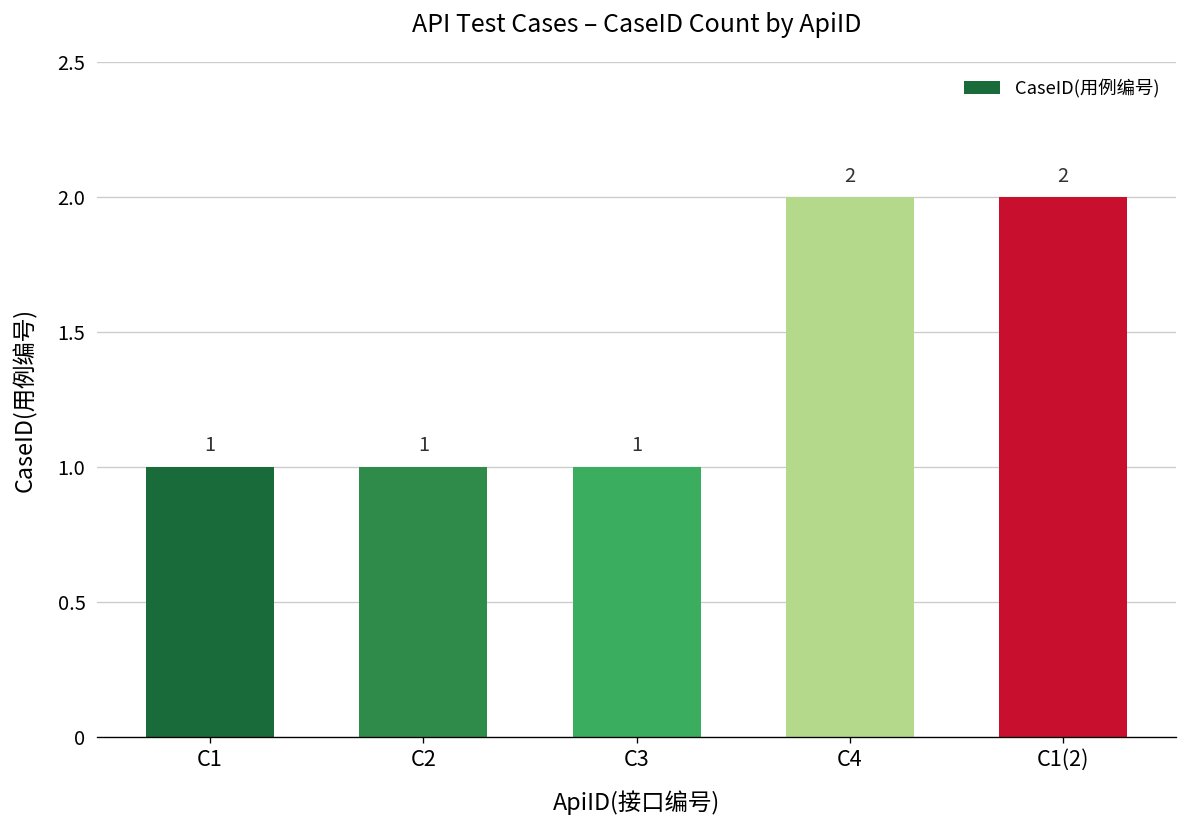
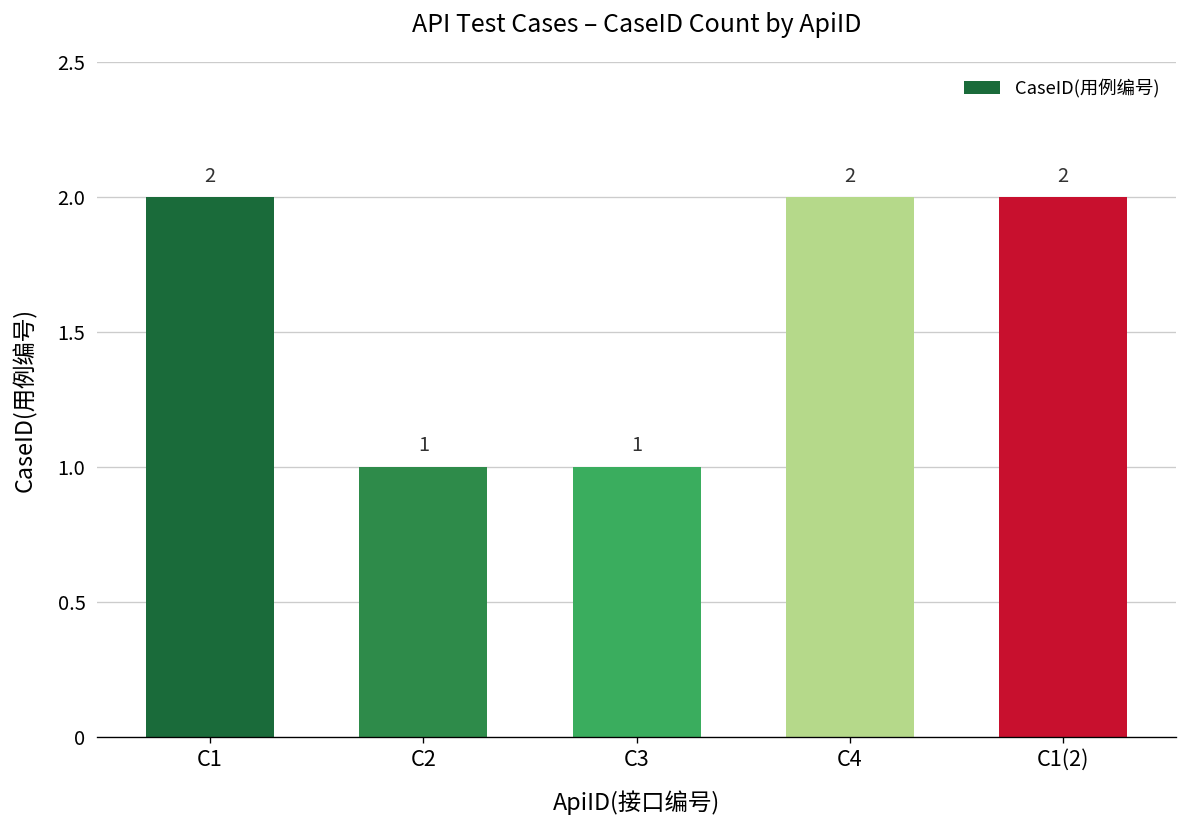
C1: 1 -> 2
